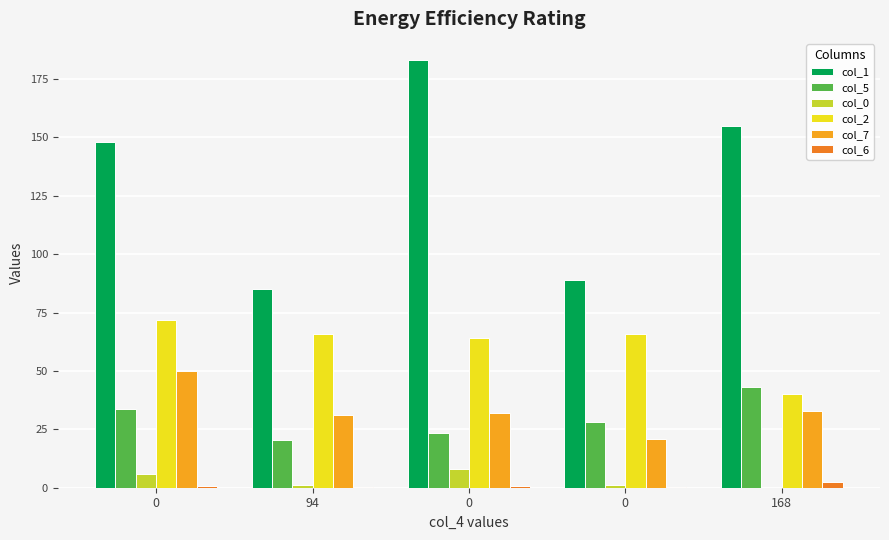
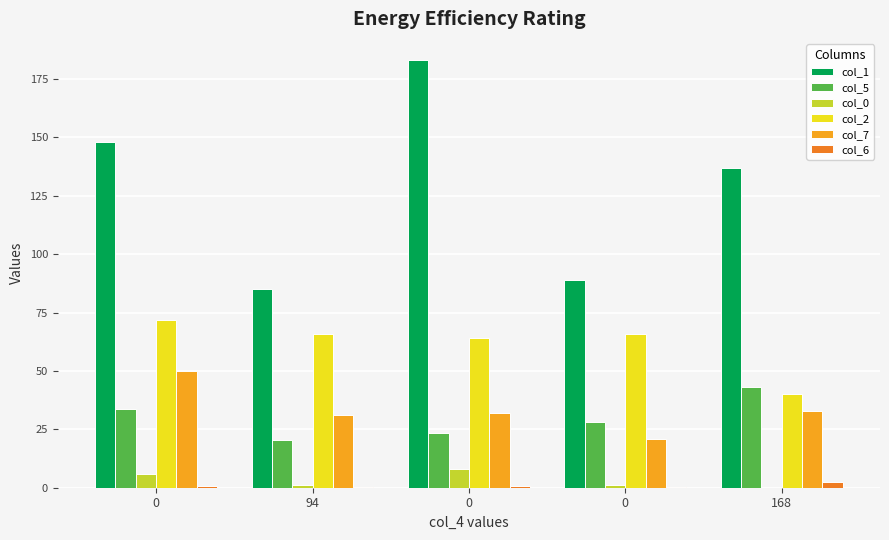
col_1, 168: 155 -> 137
